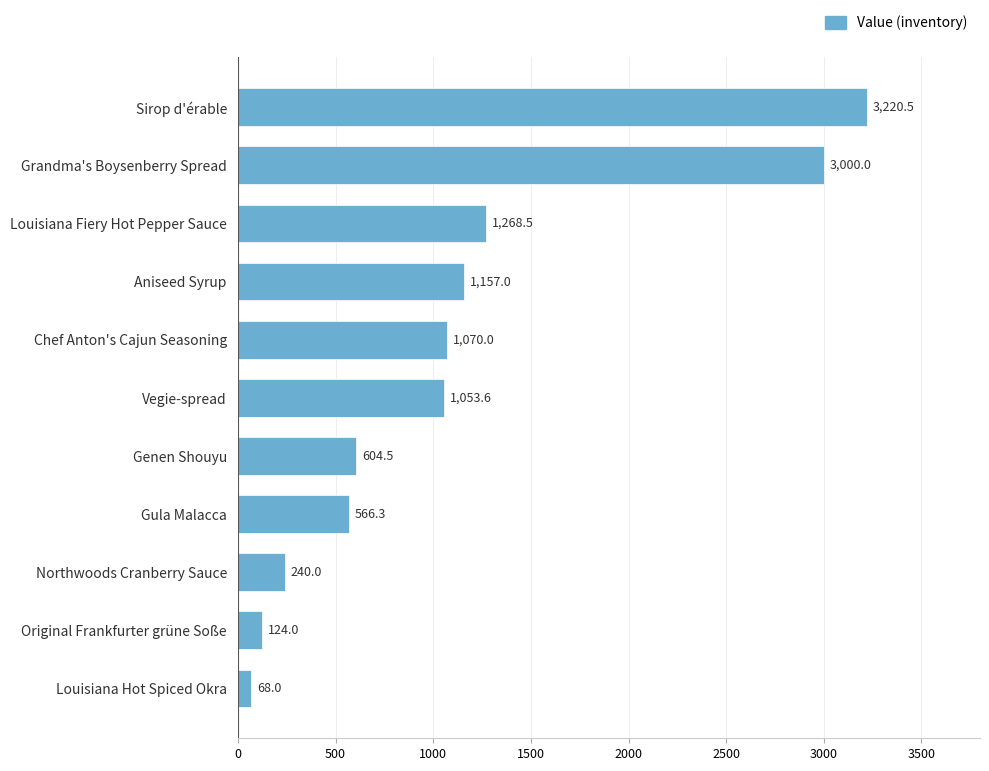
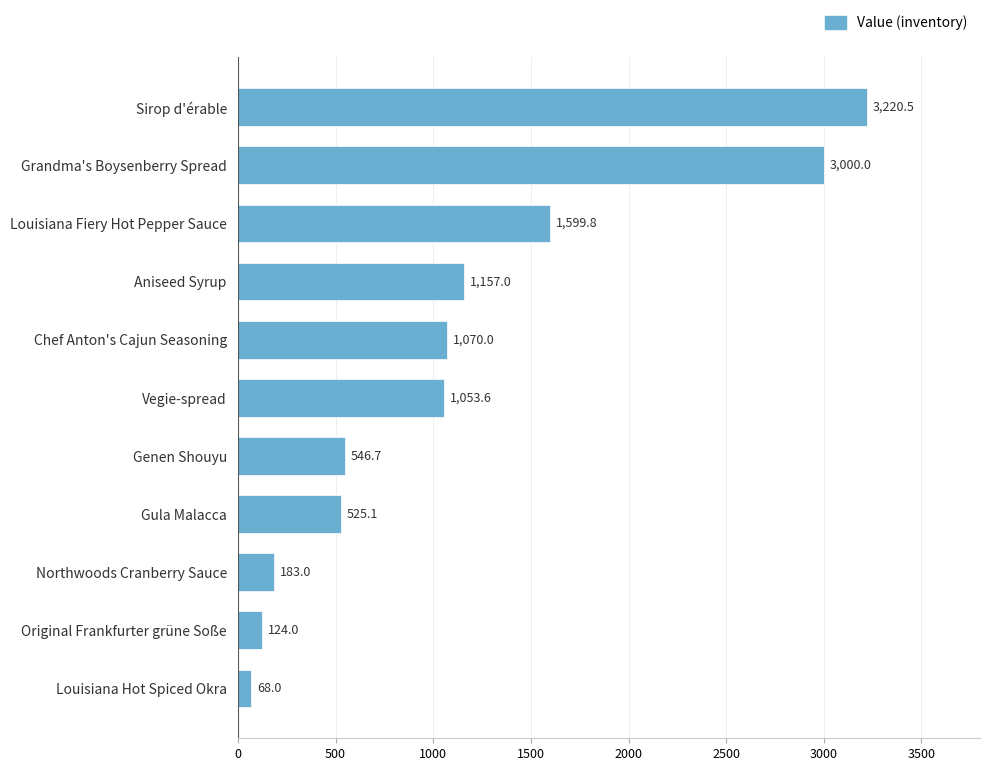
Louisiana Fiery Hot Pepper Sauce: 1,268.5 -> 1,599.8
Genen Shouyu: 604.5 -> 546.7
Gula Malacca: 566.3 -> 525.1
Northwoods Cranberry Sauce: 240.0 -> 183.0
